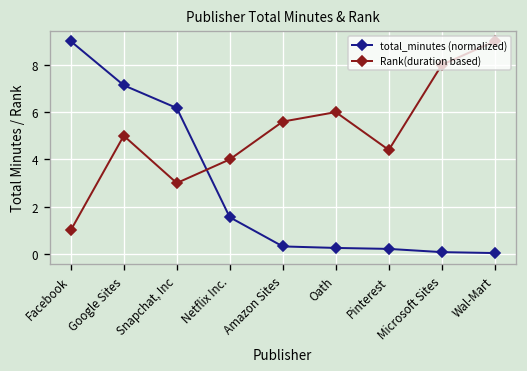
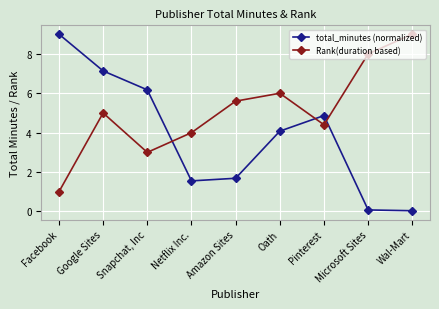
total_minutes (normalized), Amazon Sites: 0.3 -> 1.7
total_minutes (normalized), Oath: 0.3 -> 4.1
total_minutes (normalized), Pinterest: 0.2 -> 4.9
